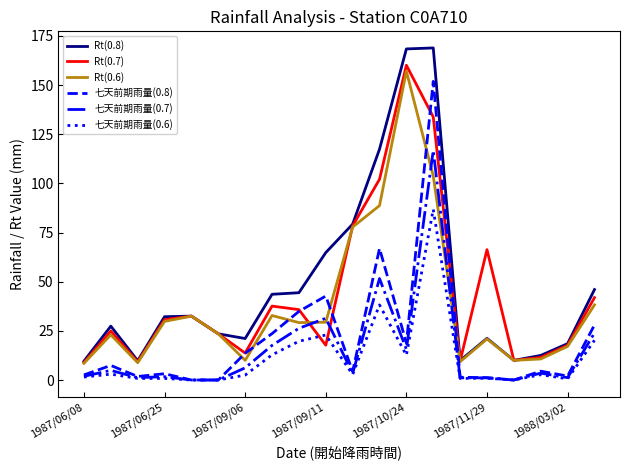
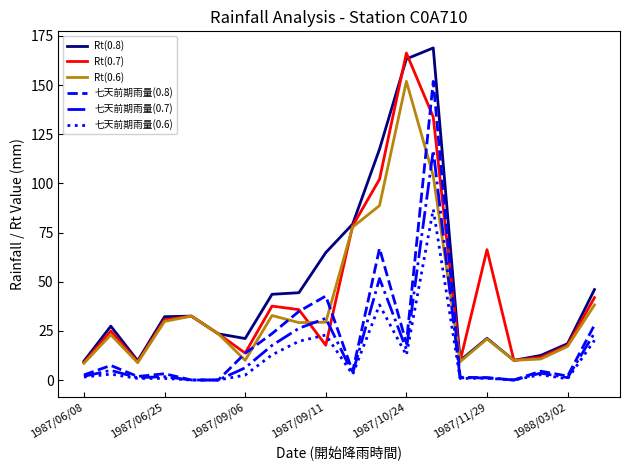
Rt(0.8), 1987/10/24: 168 -> 163
Rt(0.7), 1987/10/24: 160 -> 166
Rt(0.6), 1987/10/24: 157 -> 152
